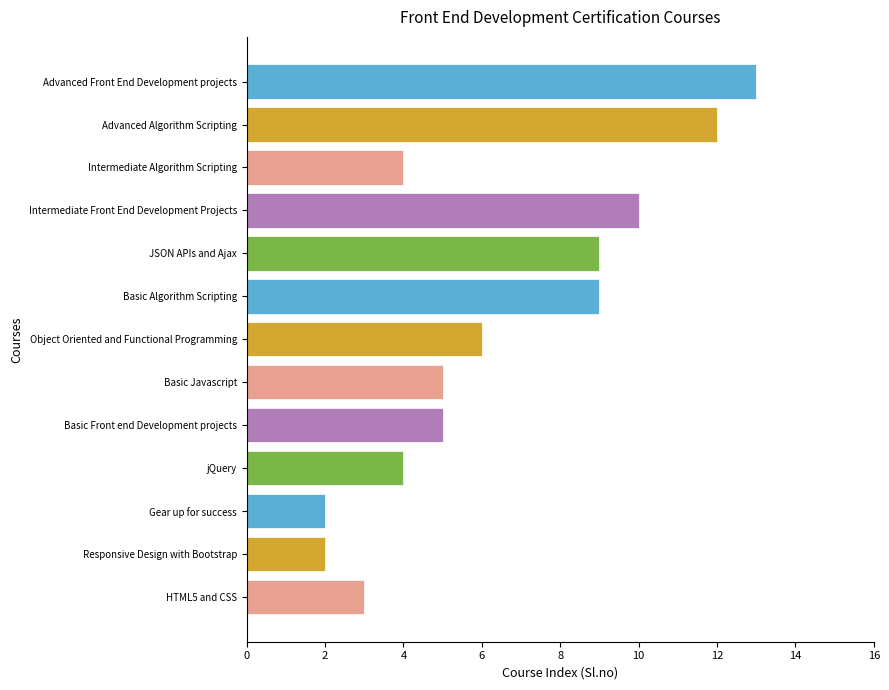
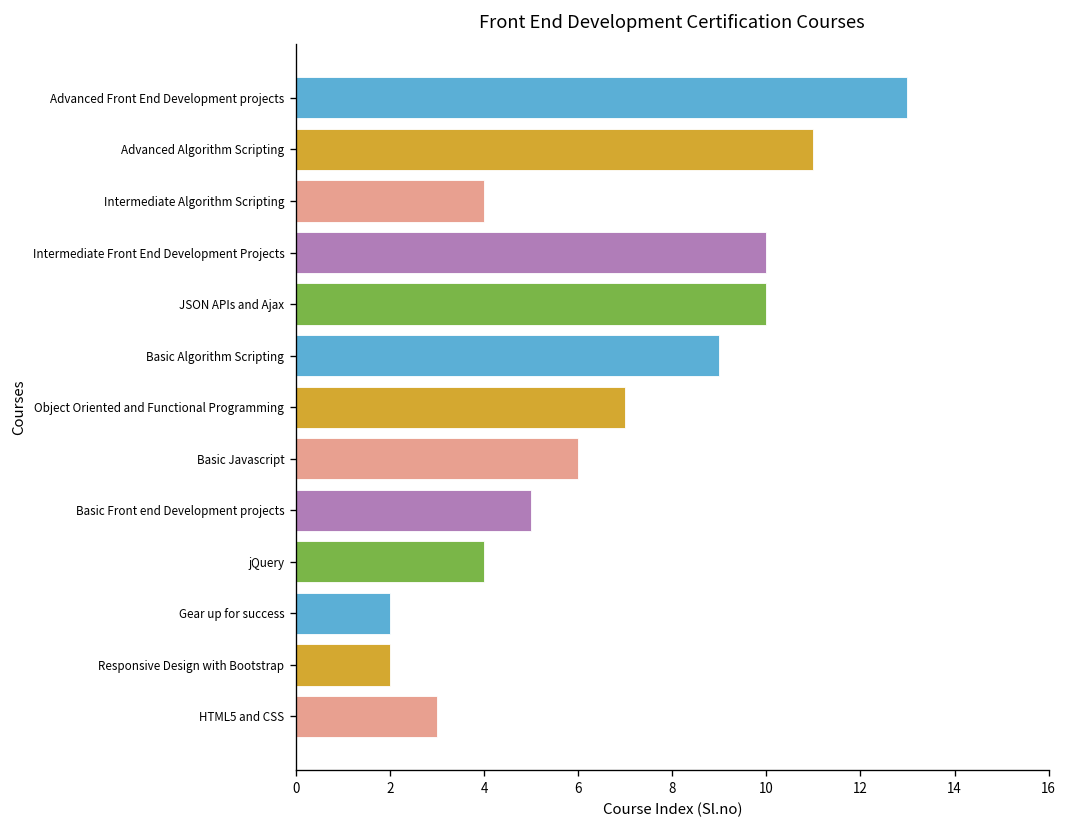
Advanced Algorithm Scripting: 12 -> 11
JSON APIs and Ajax: 9 -> 10
Object Oriented and Functional Programming: 6 -> 7
Basic Javascript: 5 -> 6
